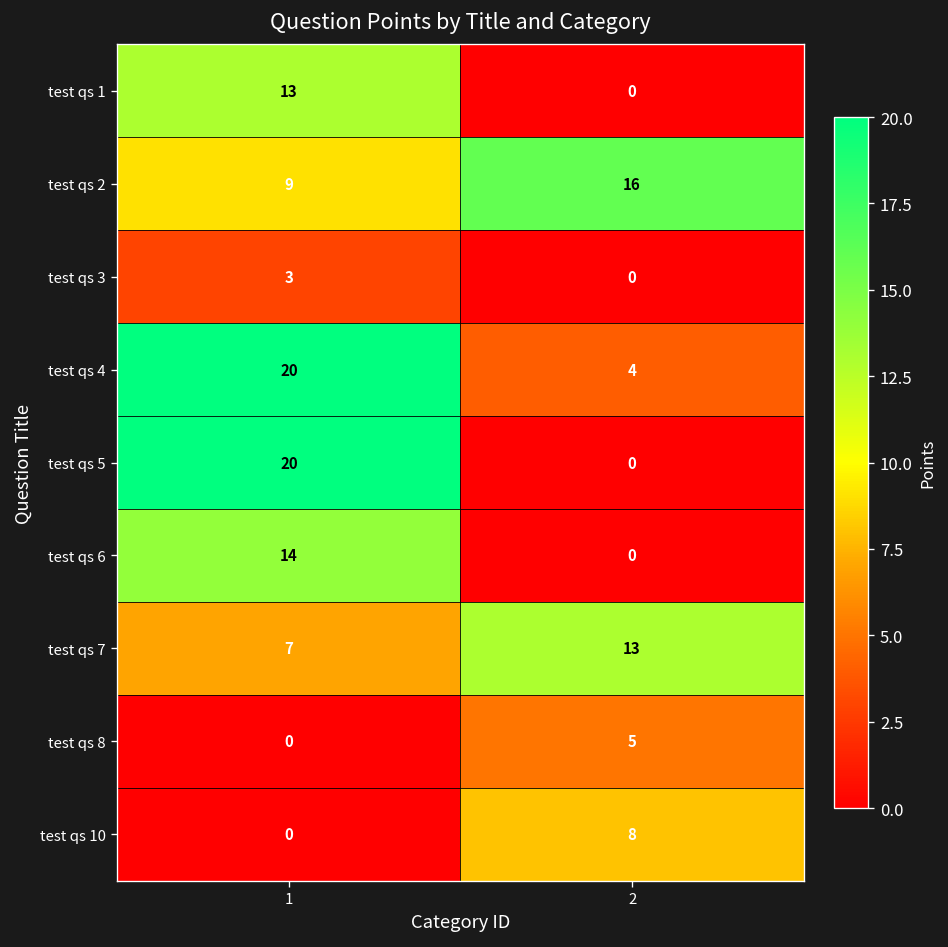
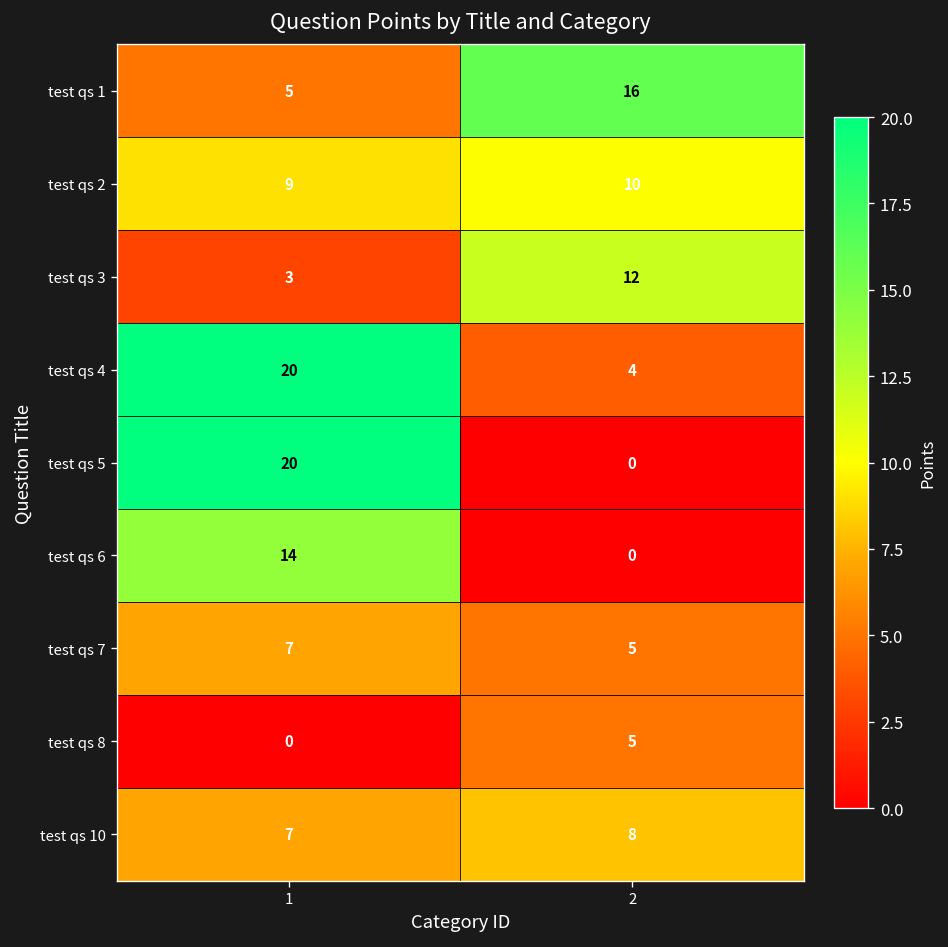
test qs 1, 1: 13 -> 5
test qs 1, 2: 0 -> 16
test qs 2, 2: 16 -> 10
test qs 3, 2: 0 -> 12
test qs 7, 2: 13 -> 5
test qs 10, 1: 0 -> 7
